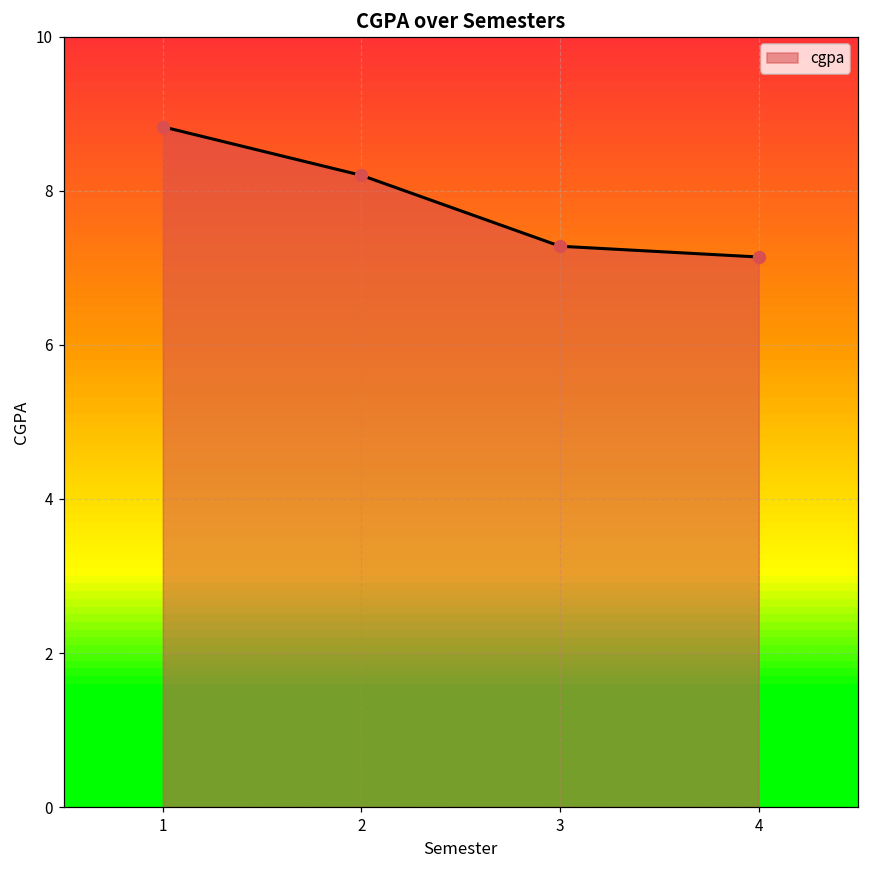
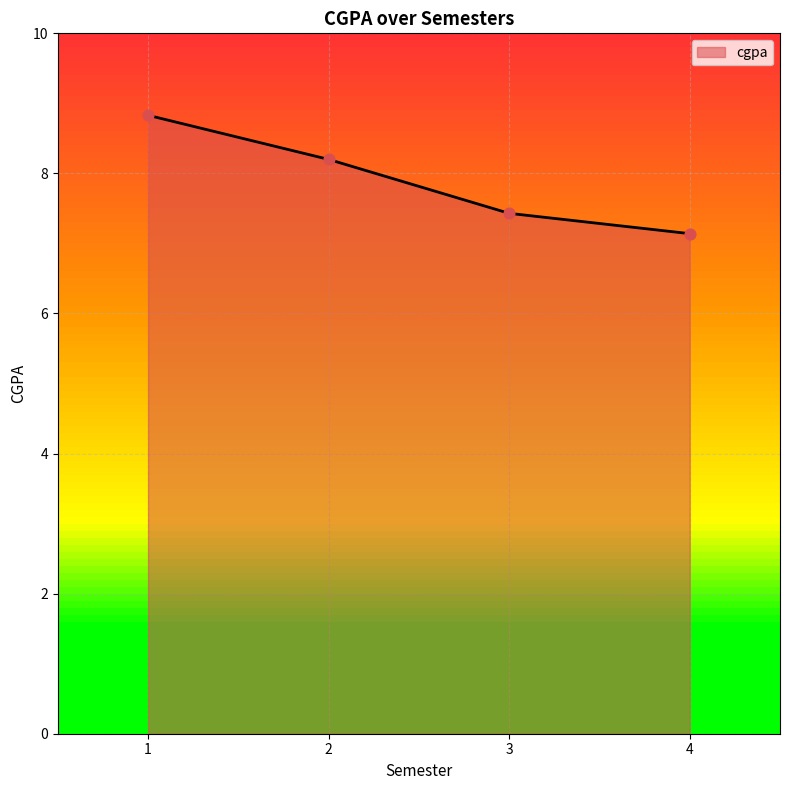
3: 7.3 -> 7.4
